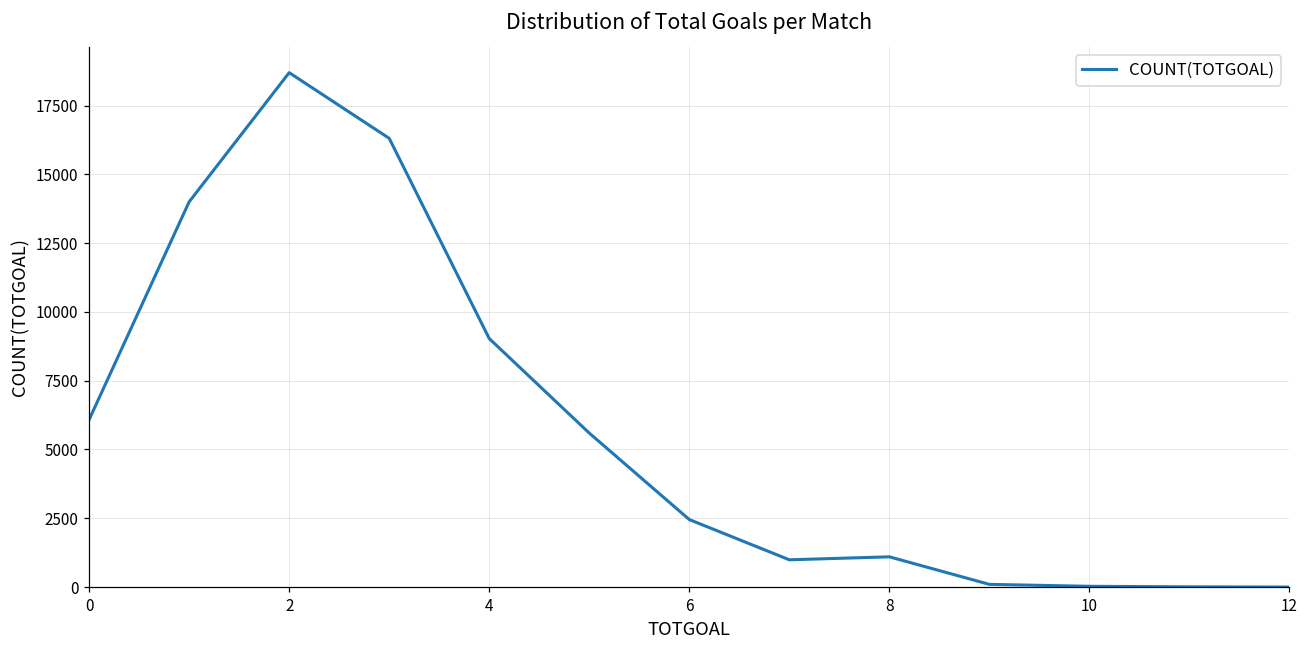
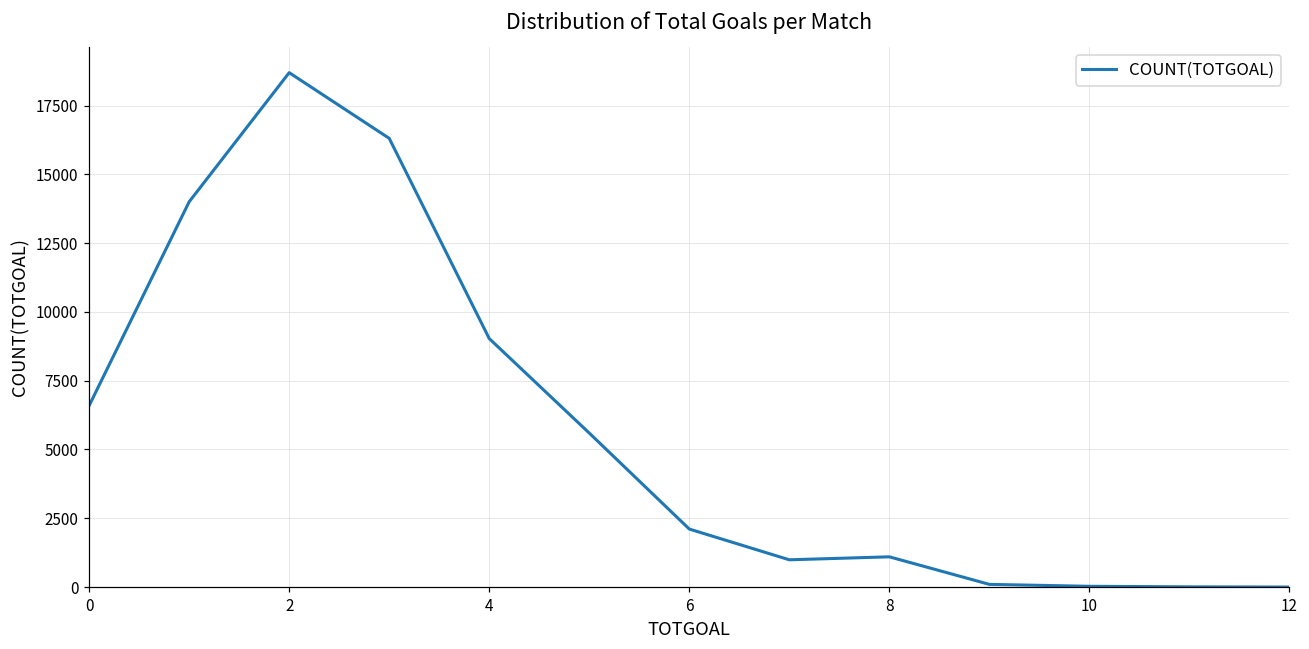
0: 6100 -> 6600
6: 2500 -> 2100
